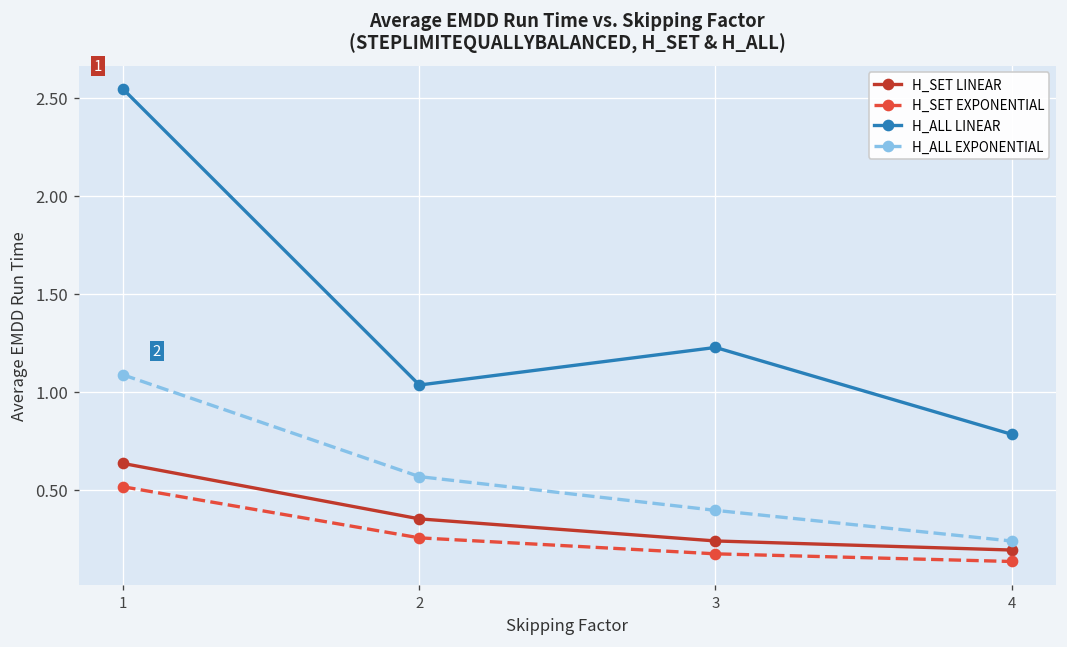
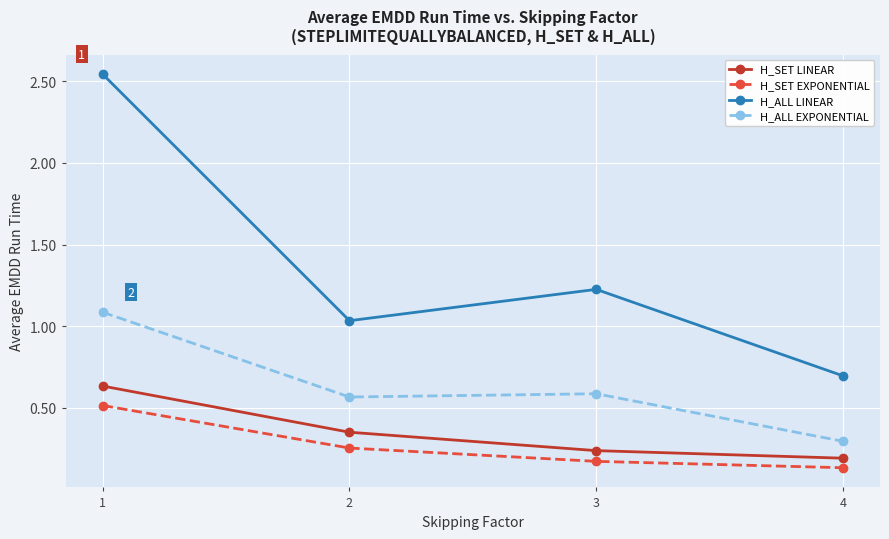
H_ALL EXPONENTIAL, 3: 0.40 -> 0.59
H_ALL LINEAR, 4: 0.78 -> 0.70
H_ALL EXPONENTIAL, 4: 0.24 -> 0.30
